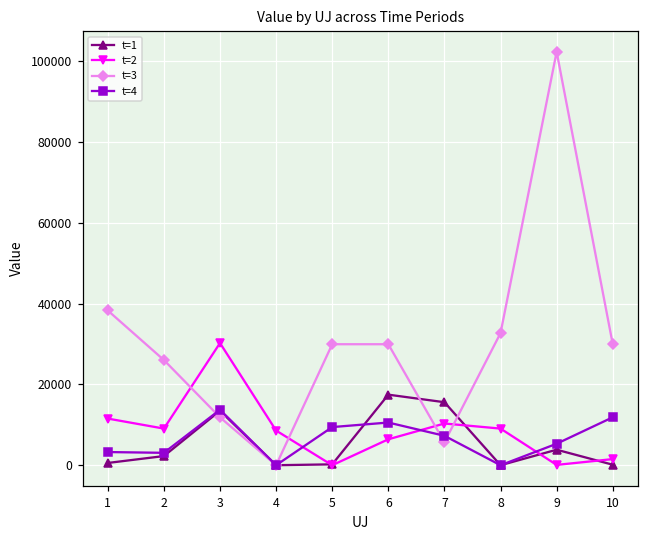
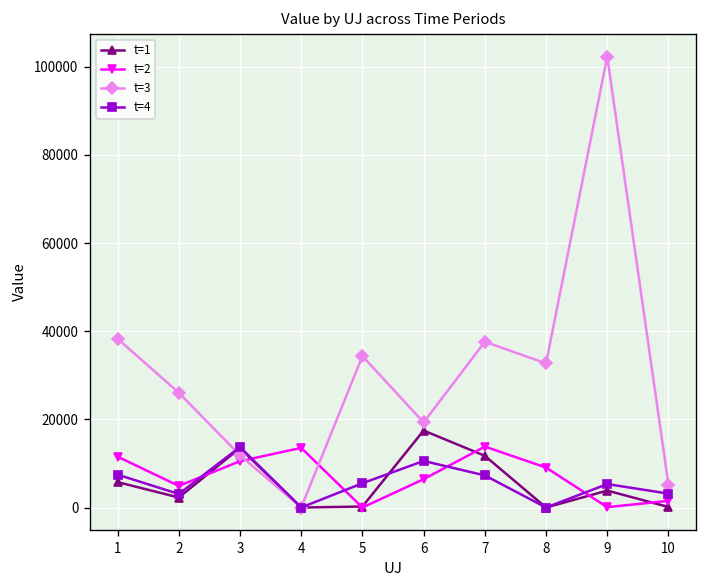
t=1, 1: 1000 -> 6000
t=4, 1: 3000 -> 7000
t=2, 2: 9000 -> 5000
t=2, 3: 30000 -> 11000
t=2, 4: 9000 -> 14000
t=3, 5: 30000 -> 34000
t=4, 5: 9000 -> 6000
t=3, 6: 30000 -> 19000
t=1, 7: 16000 -> 12000
t=2, 7: 10000 -> 14000
t=3, 7: 6000 -> 38000
t=3, 10: 30000 -> 5000
t=4, 10: 12000 -> 3000
